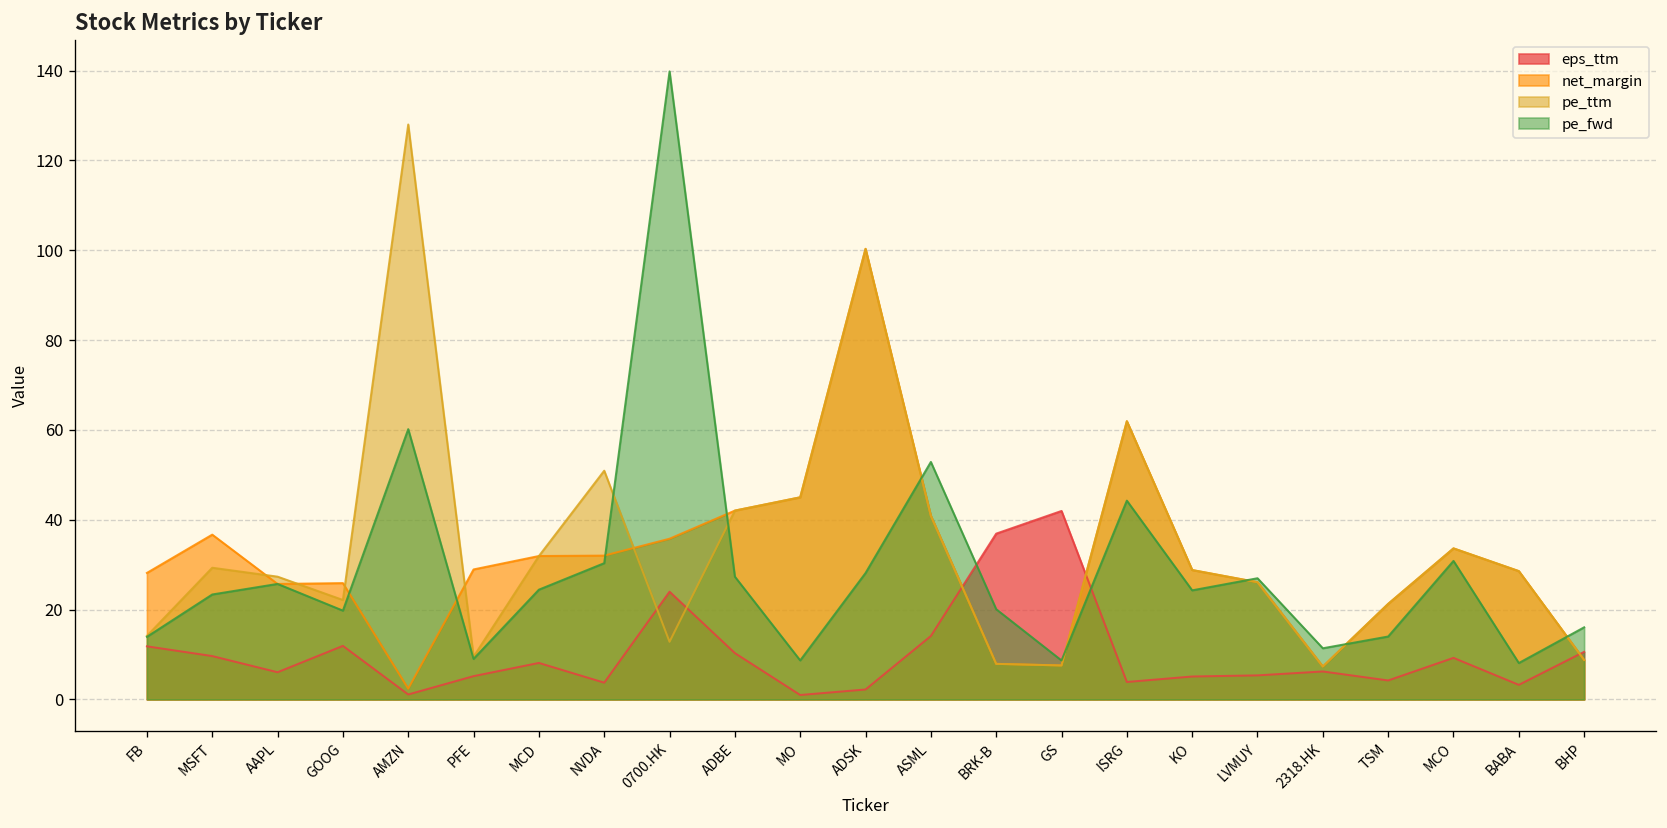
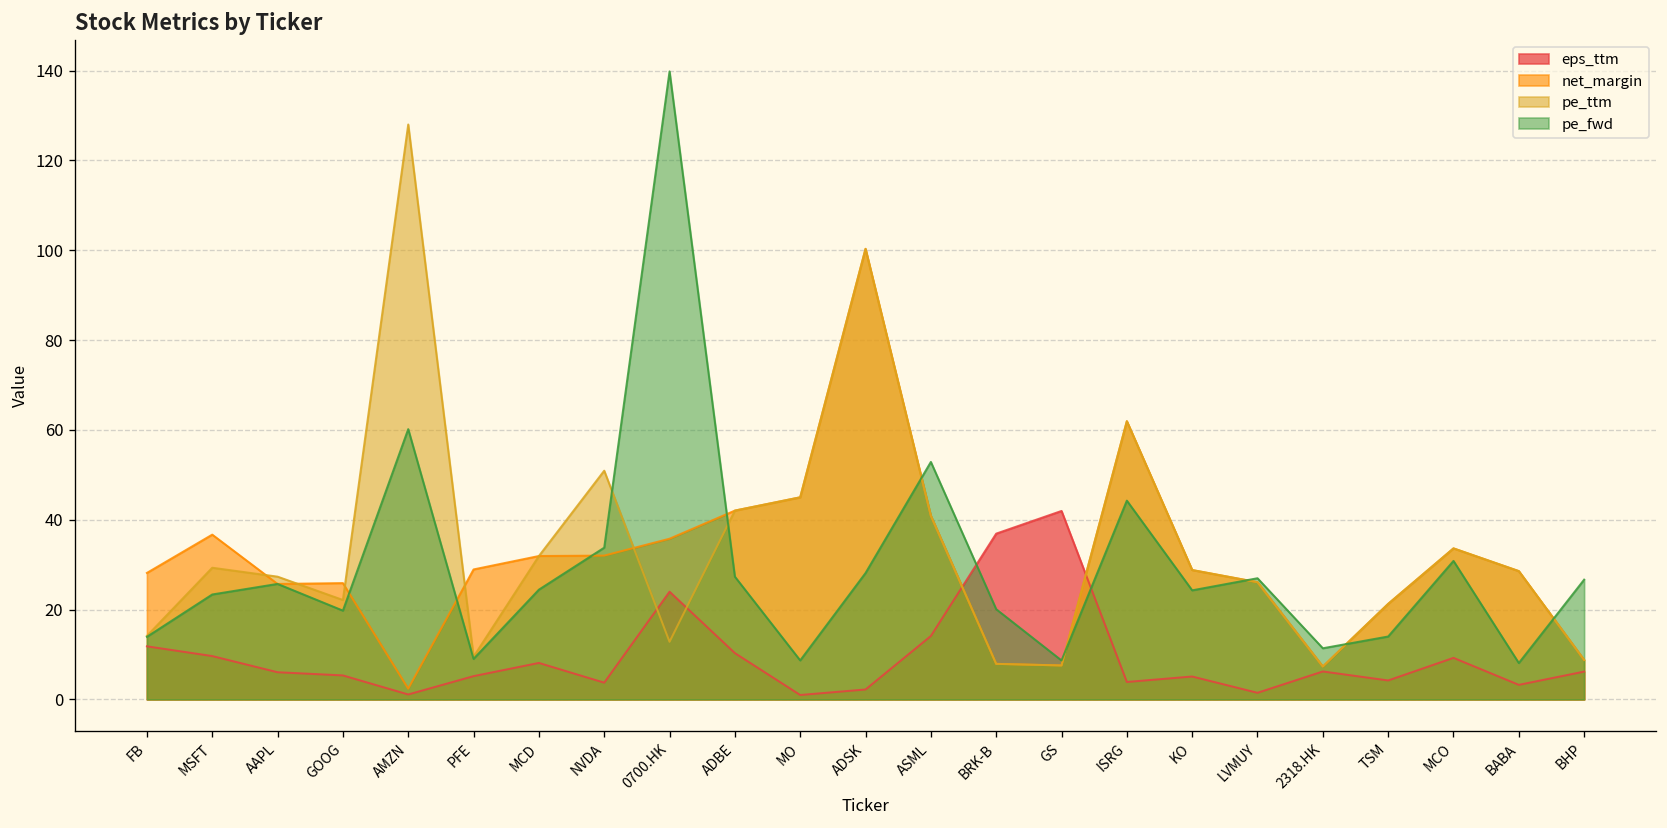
eps_ttm, GOOG: 12 -> 5
pe_fwd, NVDA: 30 -> 34
eps_ttm, LVMUY: 5 -> 1
eps_ttm, BHP: 11 -> 6
pe_fwd, BHP: 16 -> 27
